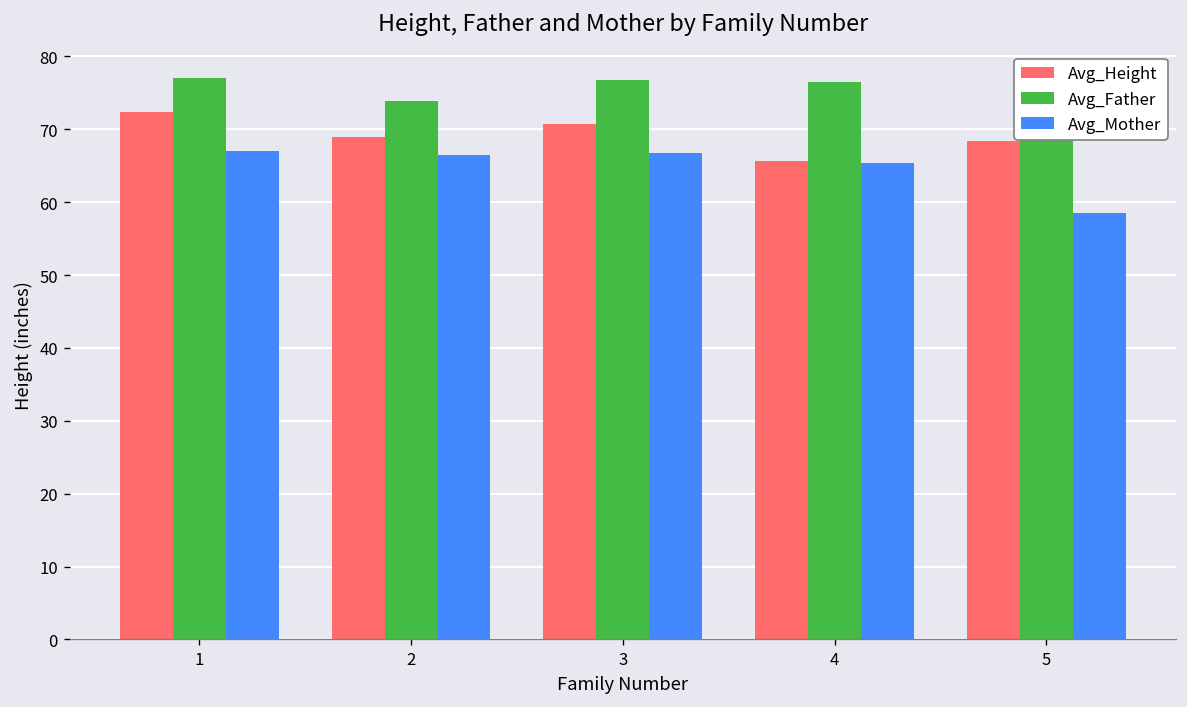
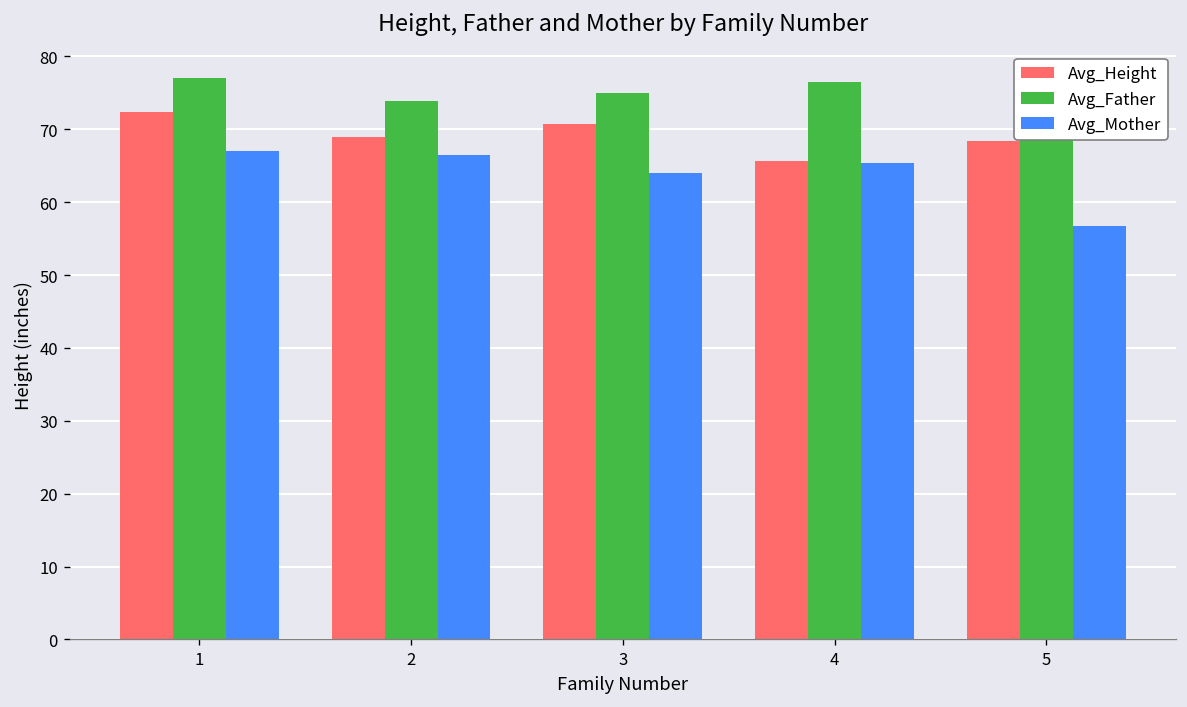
Avg_Father, 3: 77 -> 75
Avg_Mother, 3: 67 -> 64
Avg_Mother, 5: 59 -> 57
